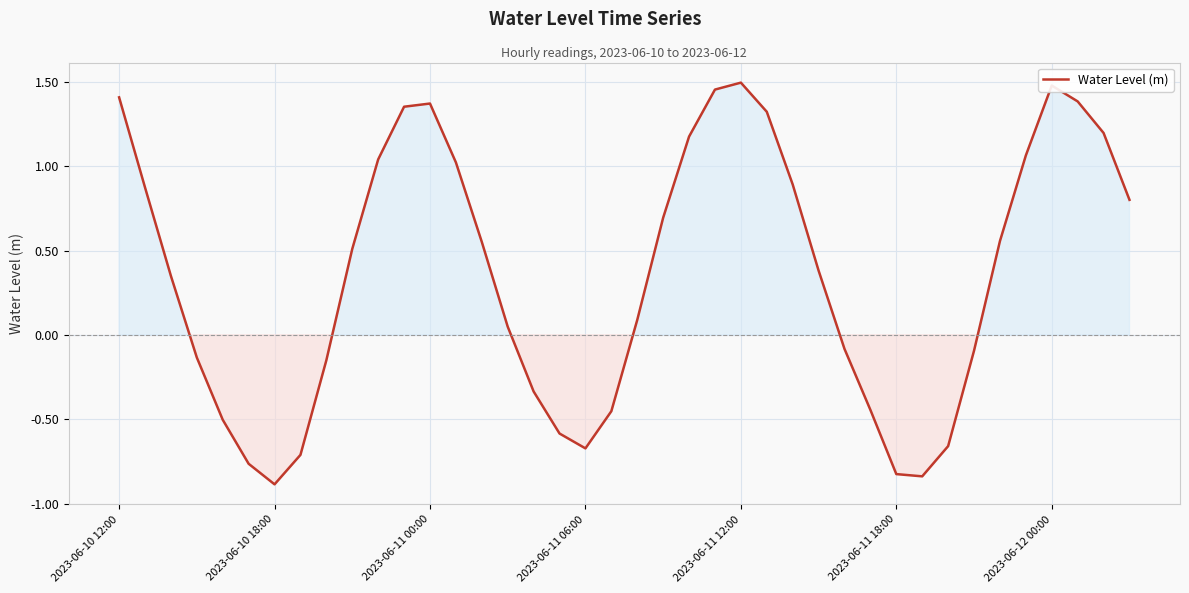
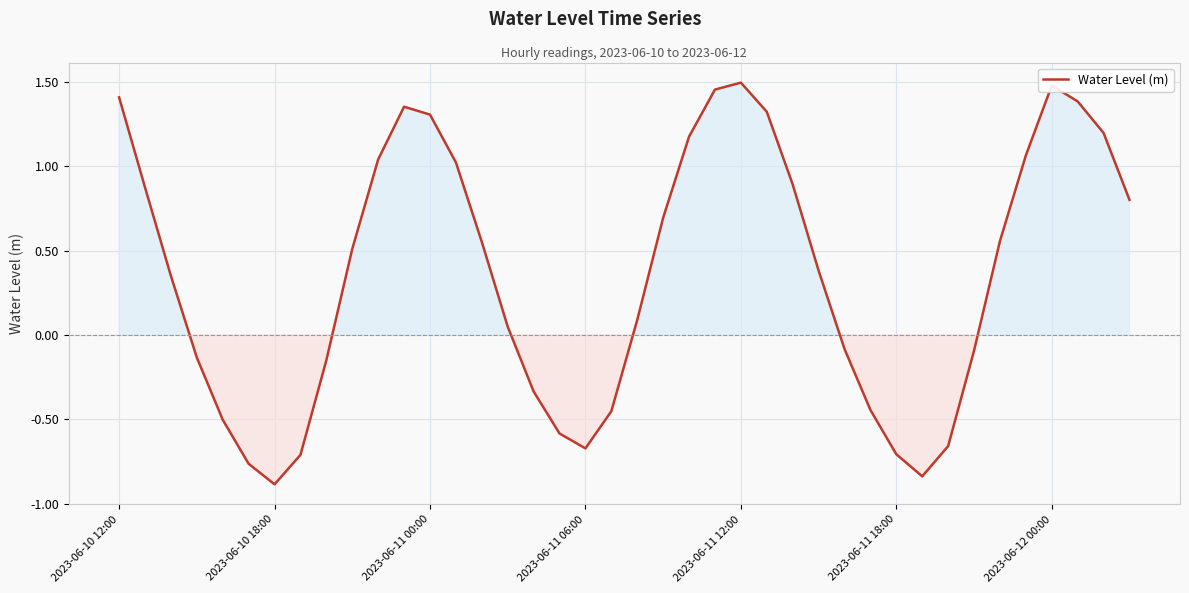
2023-06-11 00:00: 1.37 -> 1.31
2023-06-11 18:00: -0.83 -> -0.71
